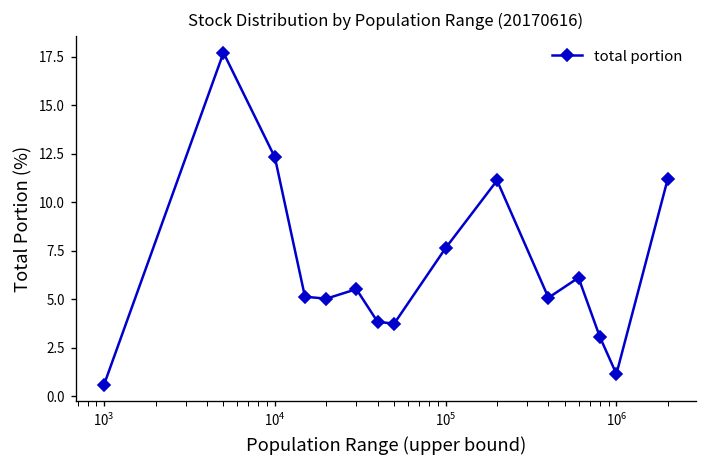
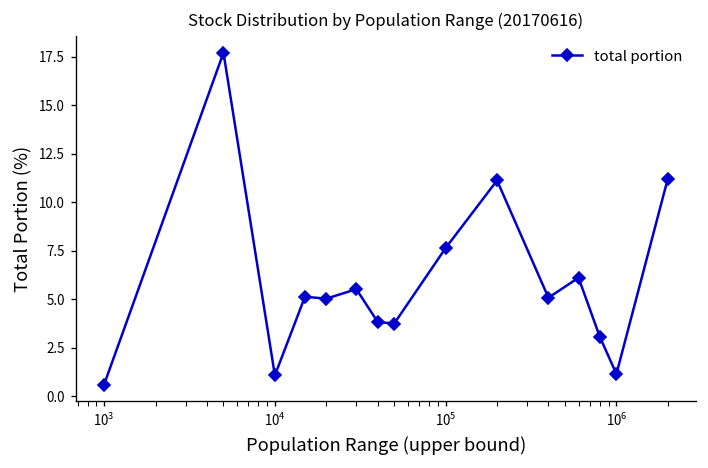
10^4: 12.3 -> 1.1
